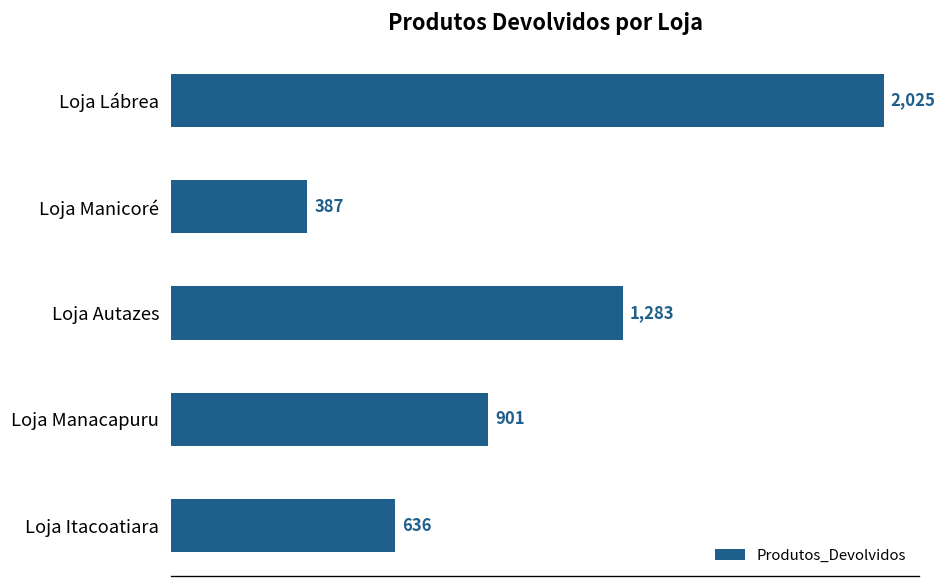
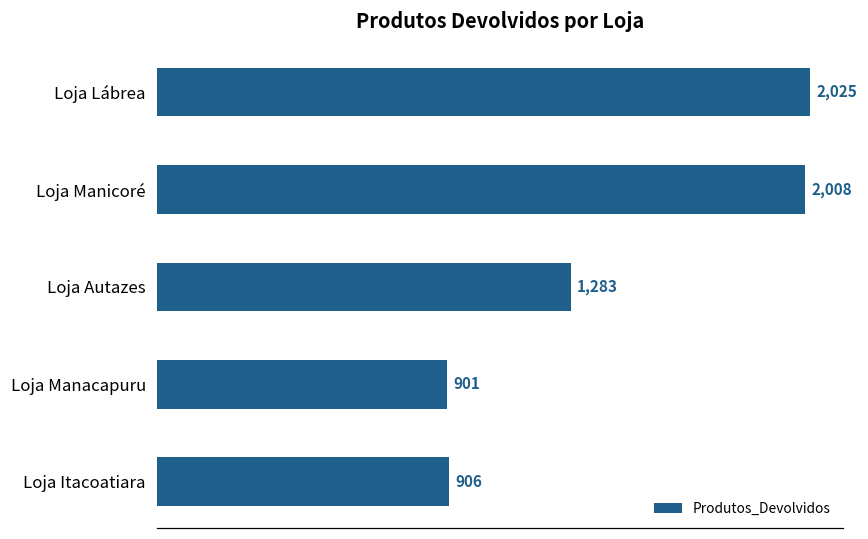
Loja Manicoré: 387 -> 2,008
Loja Itacoatiara: 636 -> 906
